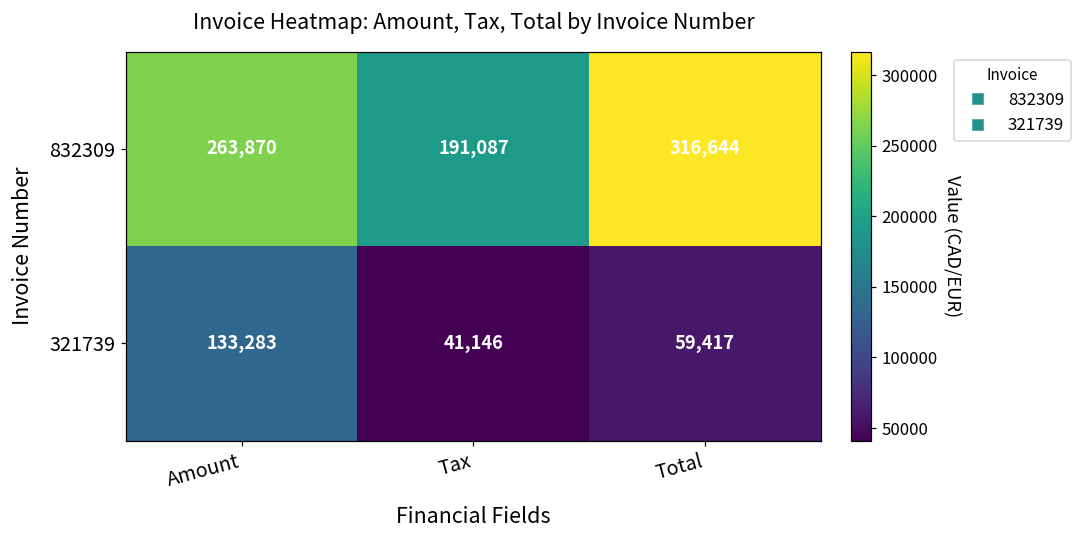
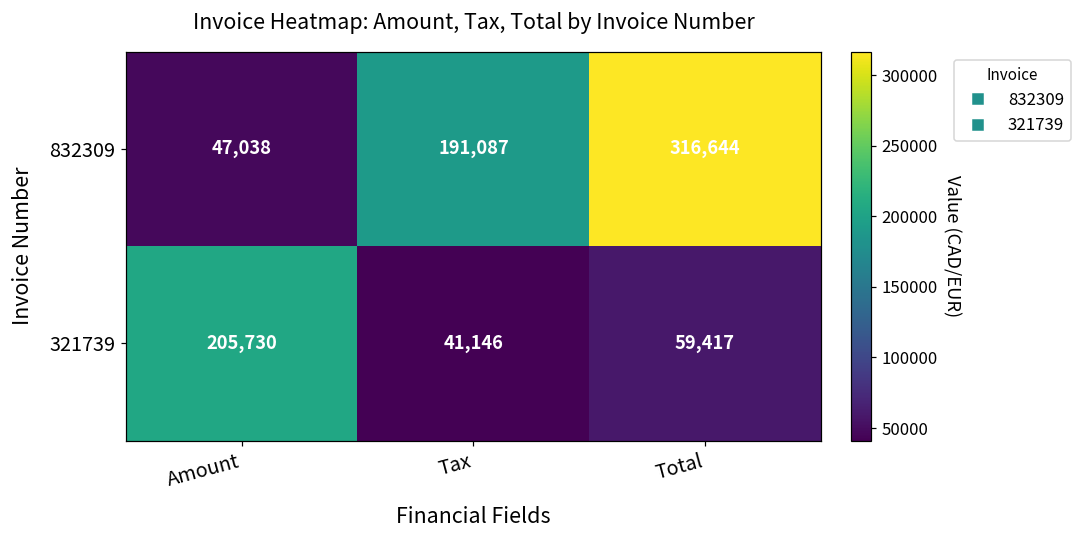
832309, Amount: 263,870 -> 47,038
321739, Amount: 133,283 -> 205,730
